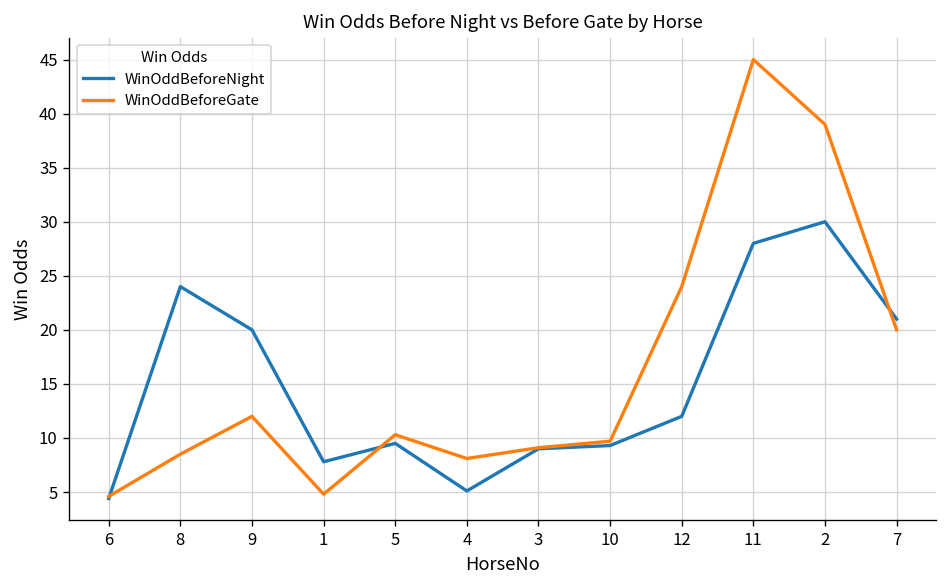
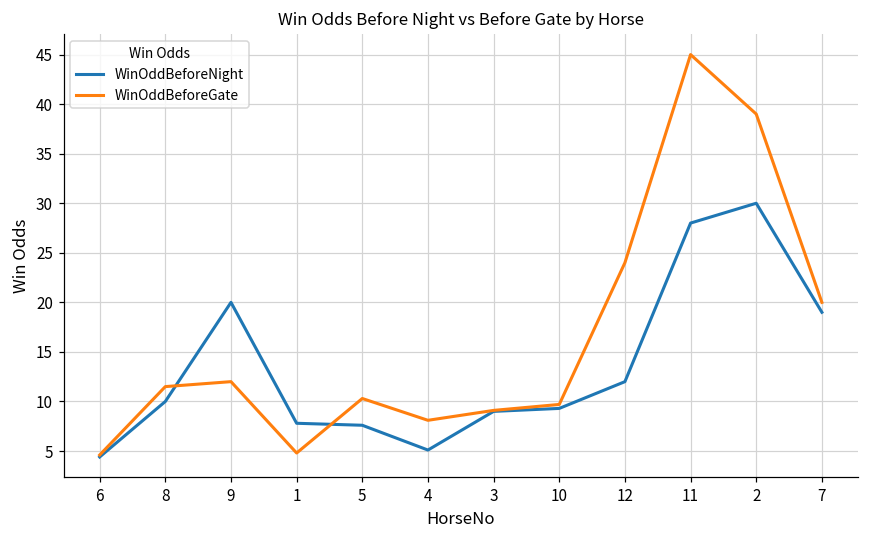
WinOddBeforeNight, 8: 24 -> 10
WinOddBeforeGate, 8: 9 -> 12
WinOddBeforeNight, 5: 10 -> 8
WinOddBeforeNight, 7: 21 -> 19
